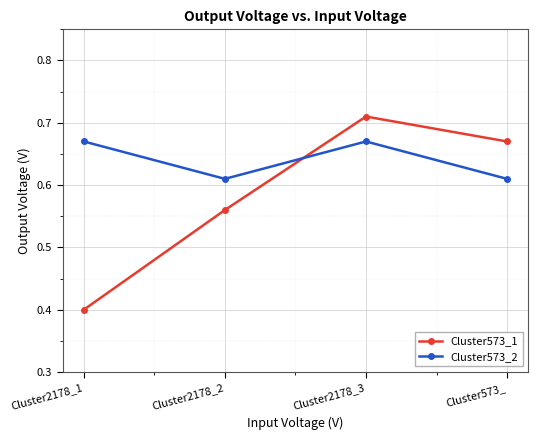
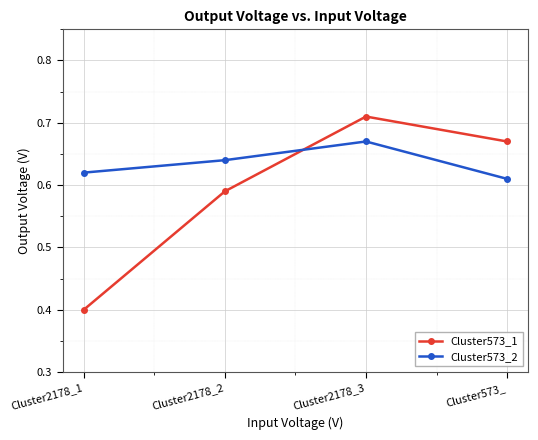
Cluster573_2, Cluster2178_1: 0.67 -> 0.62
Cluster573_1, Cluster2178_2: 0.56 -> 0.59
Cluster573_2, Cluster2178_2: 0.61 -> 0.64
